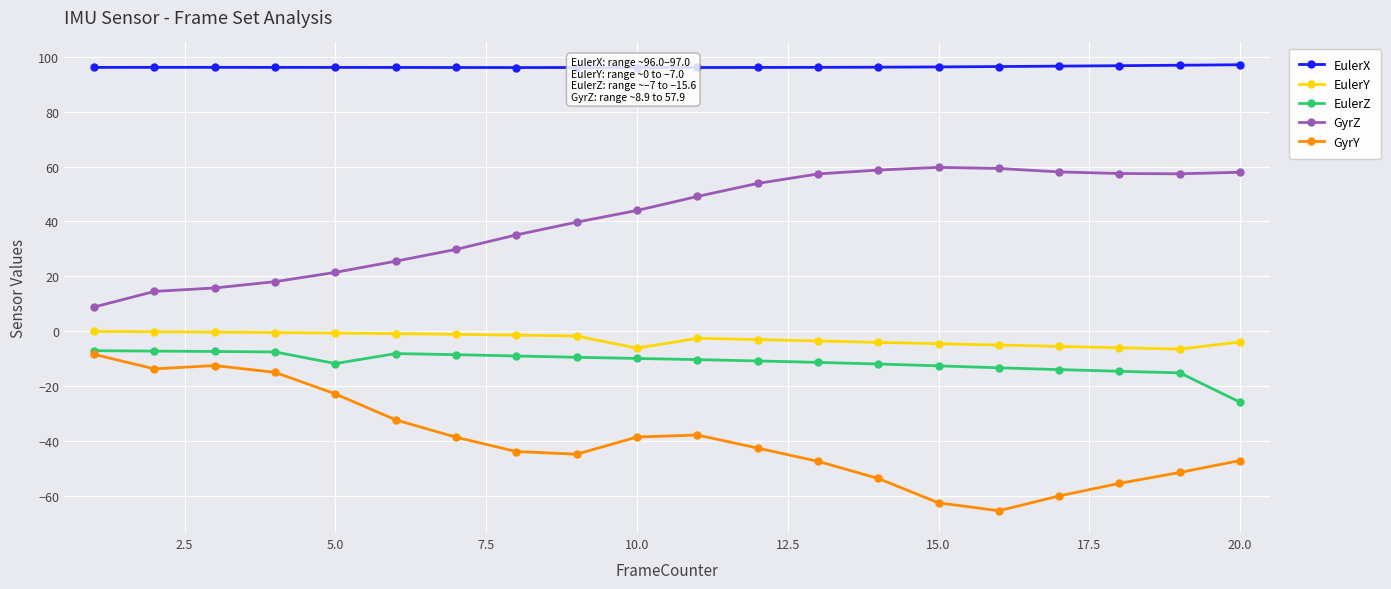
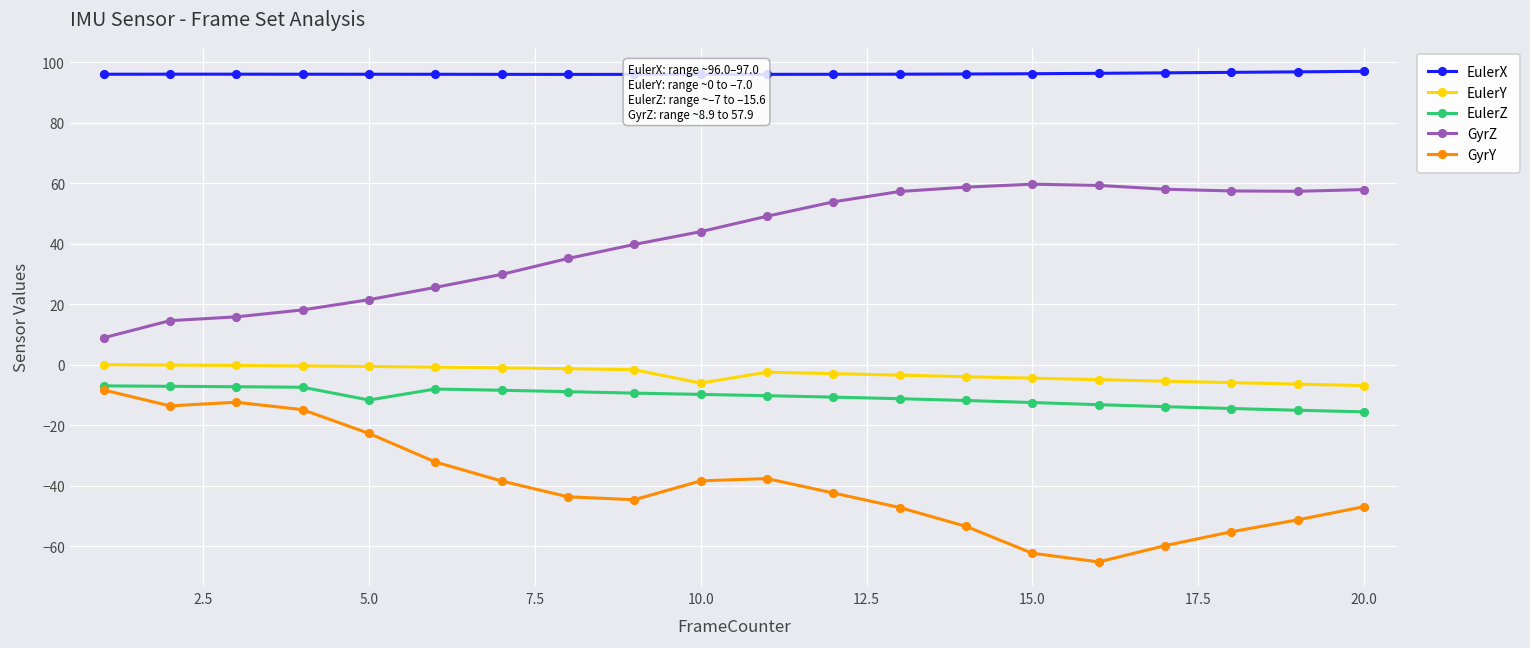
EulerY, 20.0: -4 -> -7
EulerZ, 20.0: -26 -> -16
